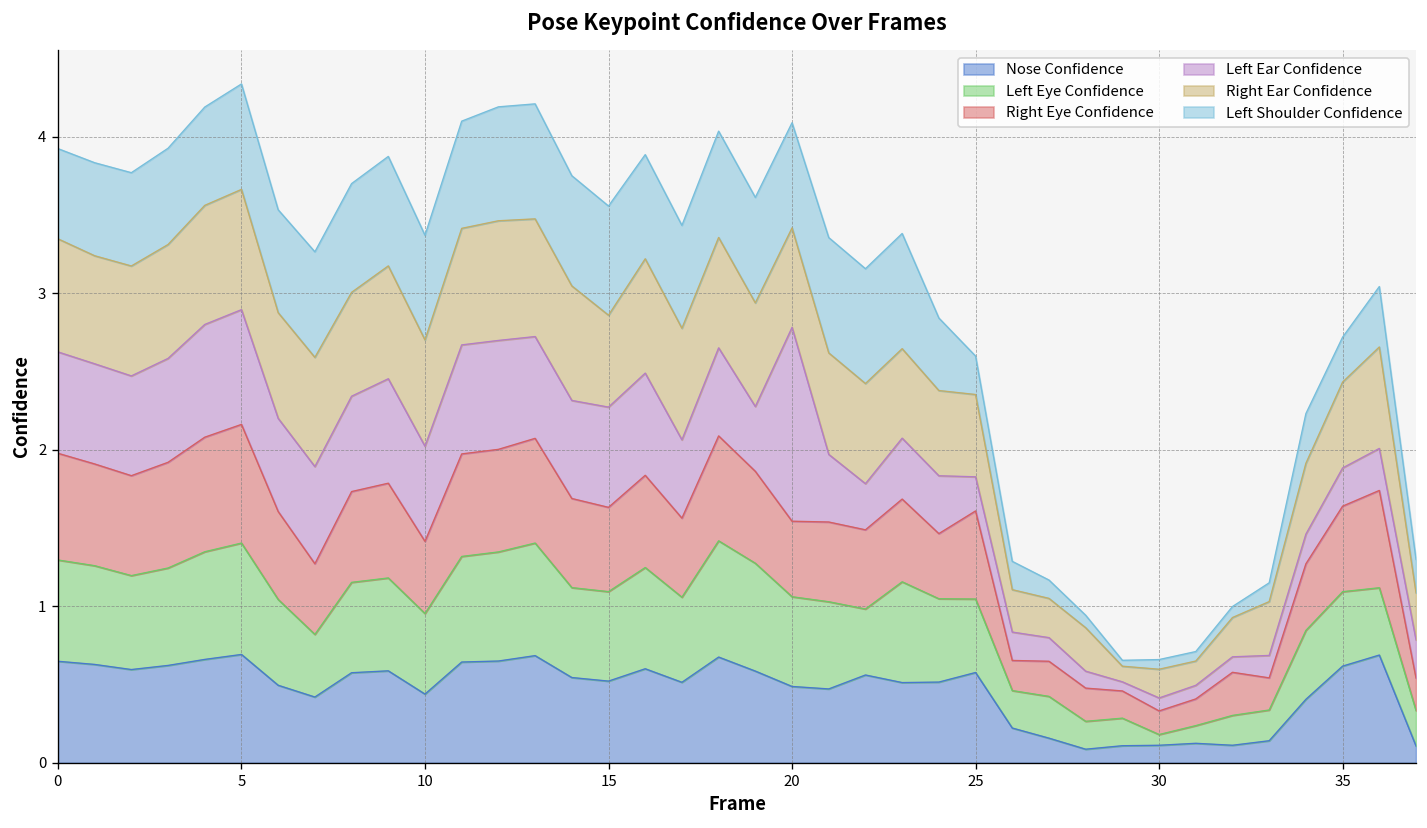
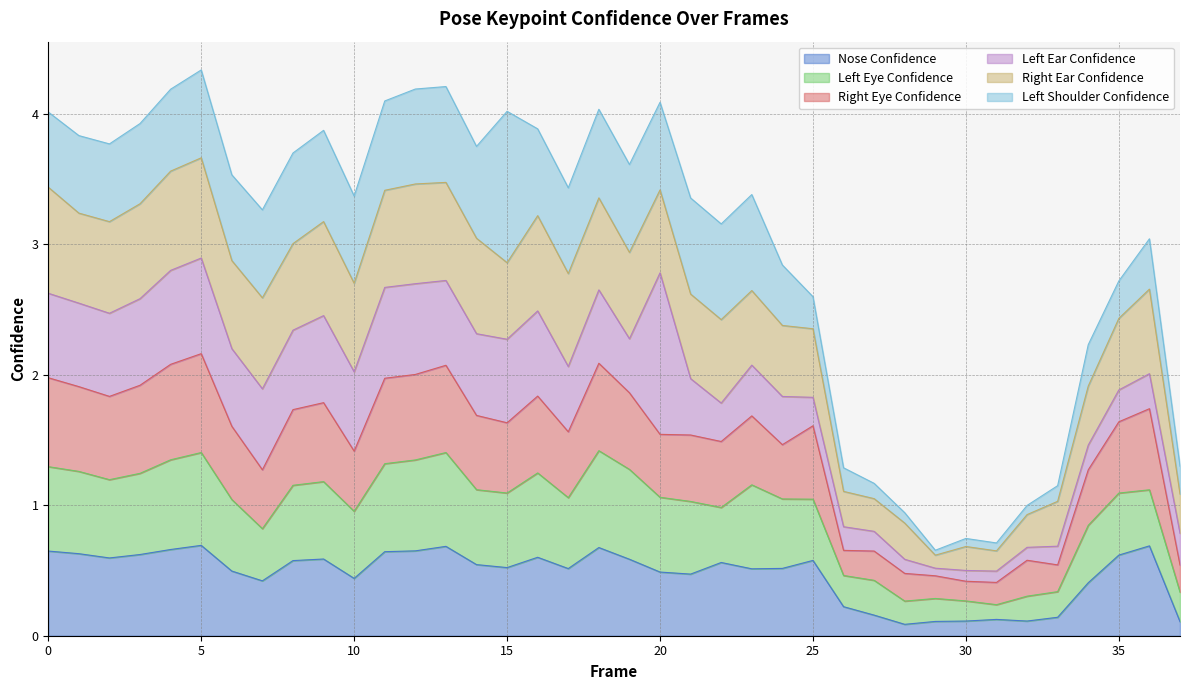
Right Ear Confidence, 0: 0.72 -> 0.81
Left Shoulder Confidence, 15: 0.70 -> 1.16
Left Eye Confidence, 30: 0.07 -> 0.15
